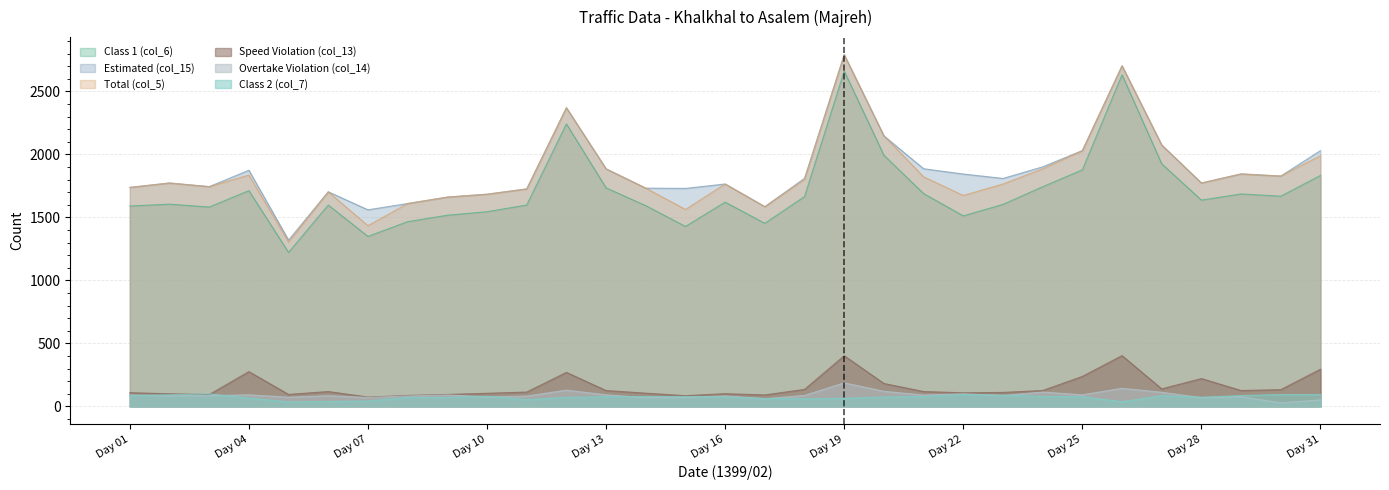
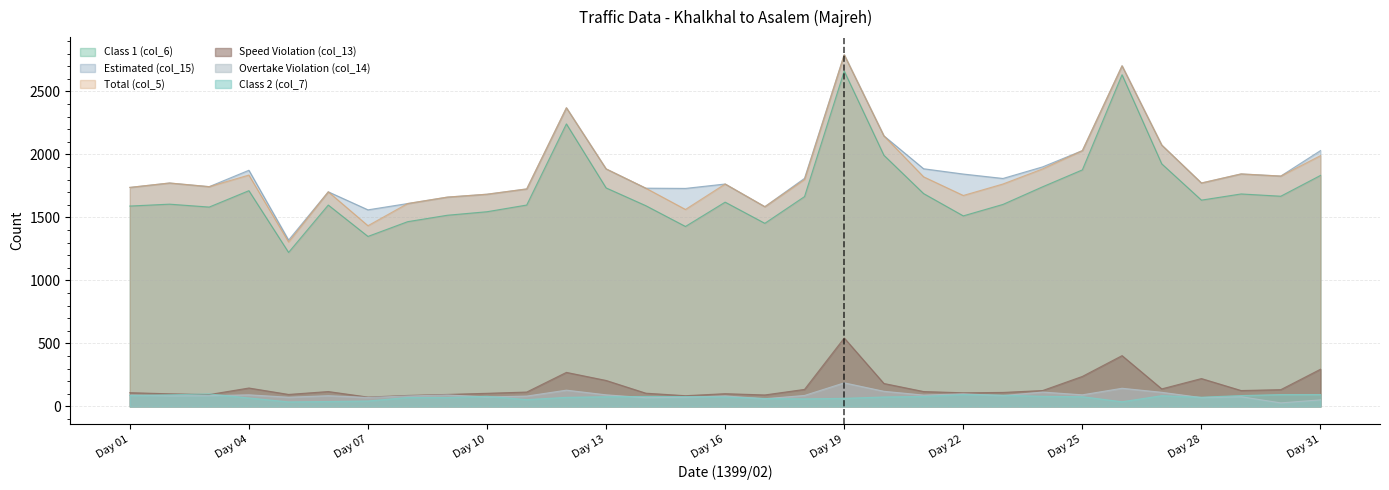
Speed Violation (col_13), Day 04: 280 -> 150
Speed Violation (col_13), Day 13: 130 -> 210
Speed Violation (col_13), Day 19: 400 -> 540
